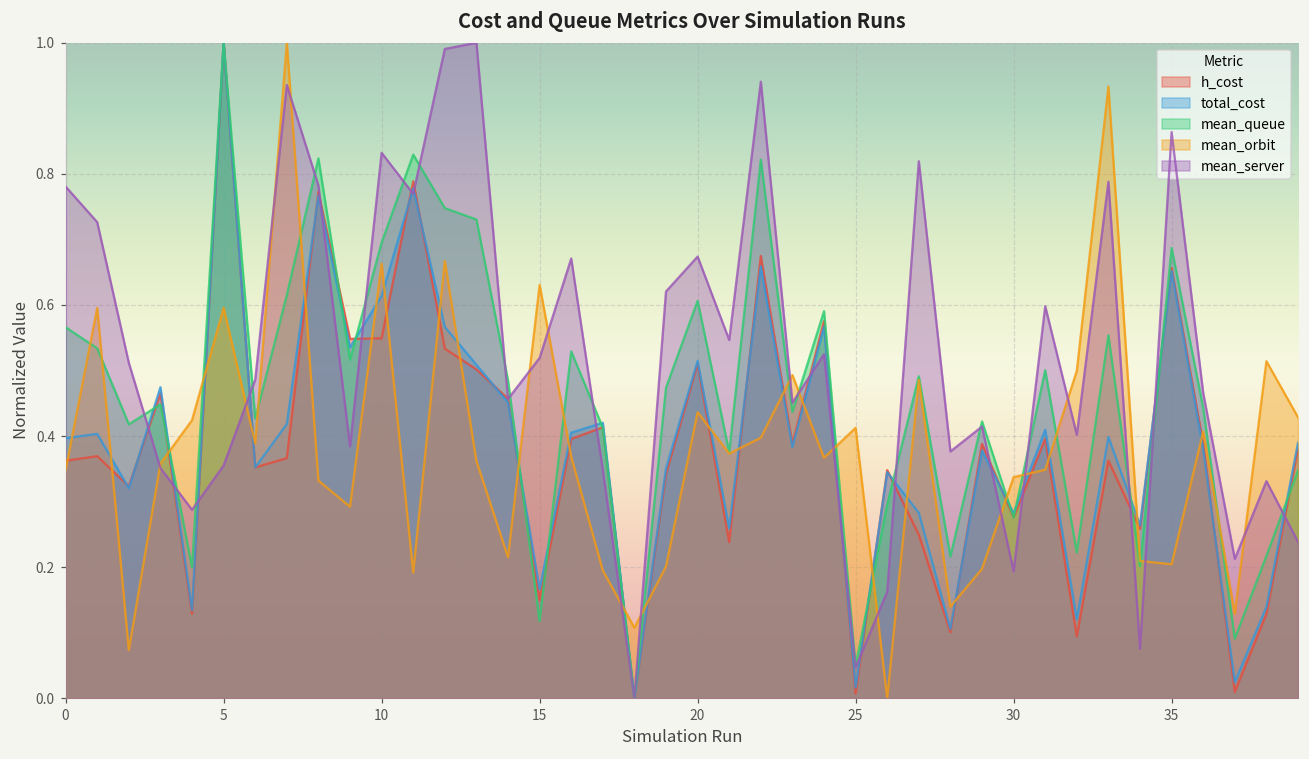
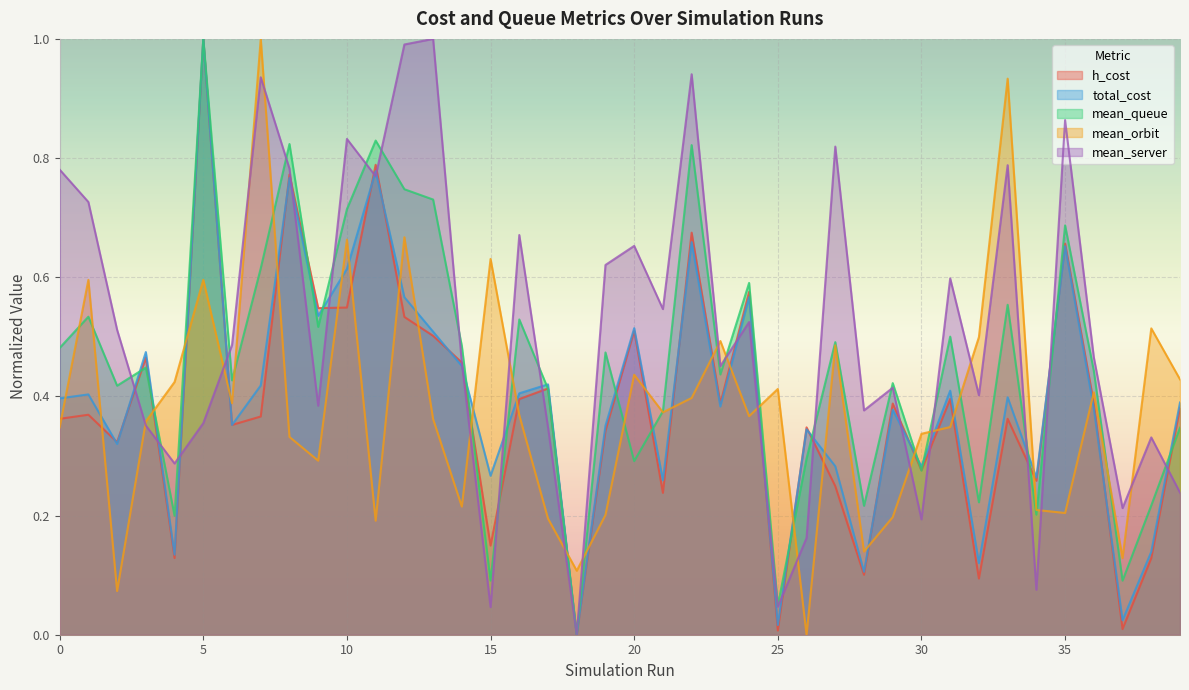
mean_queue, 0: 0.57 -> 0.48
mean_queue, 10: 0.70 -> 0.71
total_cost, 15: 0.17 -> 0.27
mean_queue, 15: 0.12 -> 0.09
mean_server, 15: 0.52 -> 0.05
mean_queue, 20: 0.61 -> 0.29
mean_server, 20: 0.67 -> 0.65
